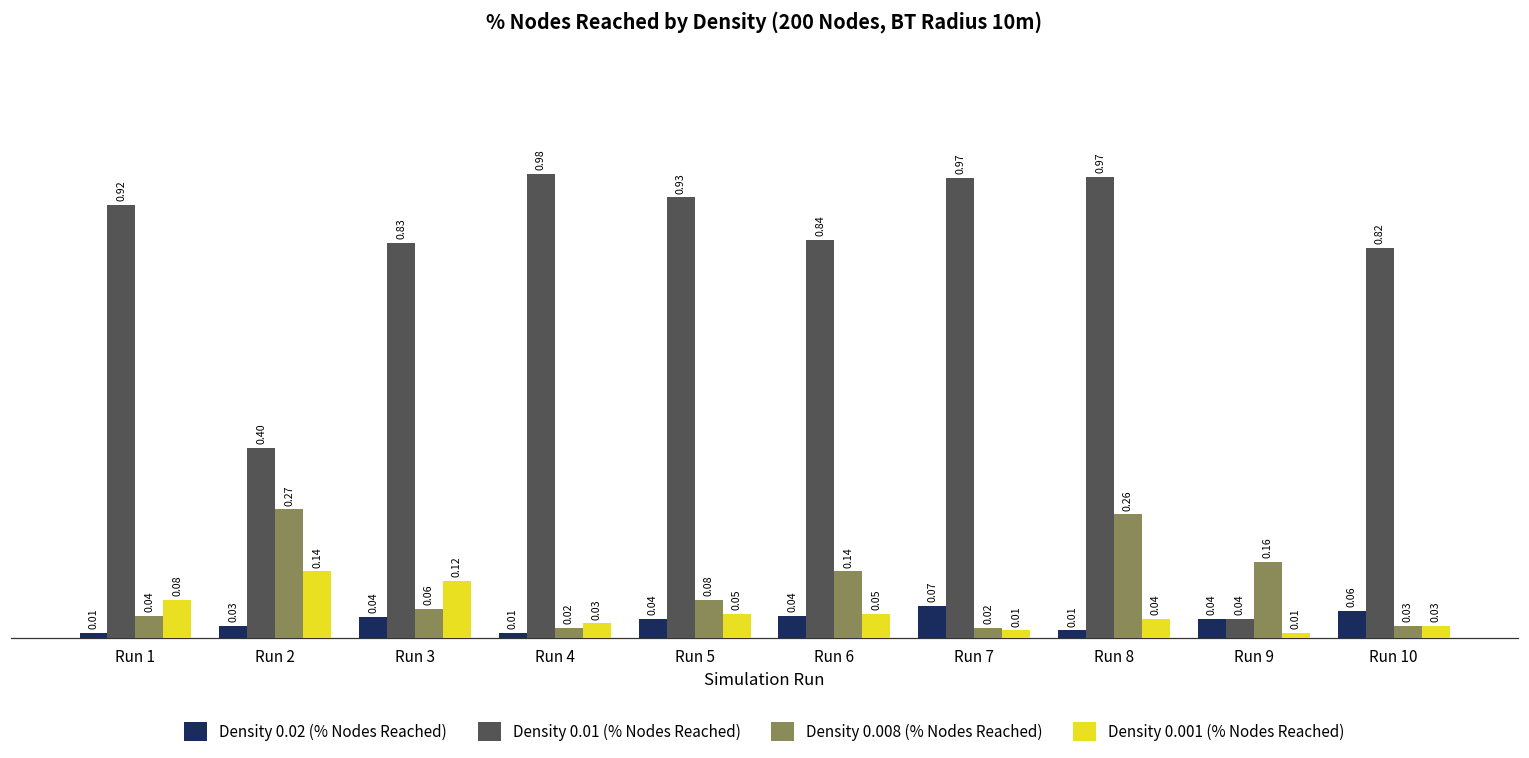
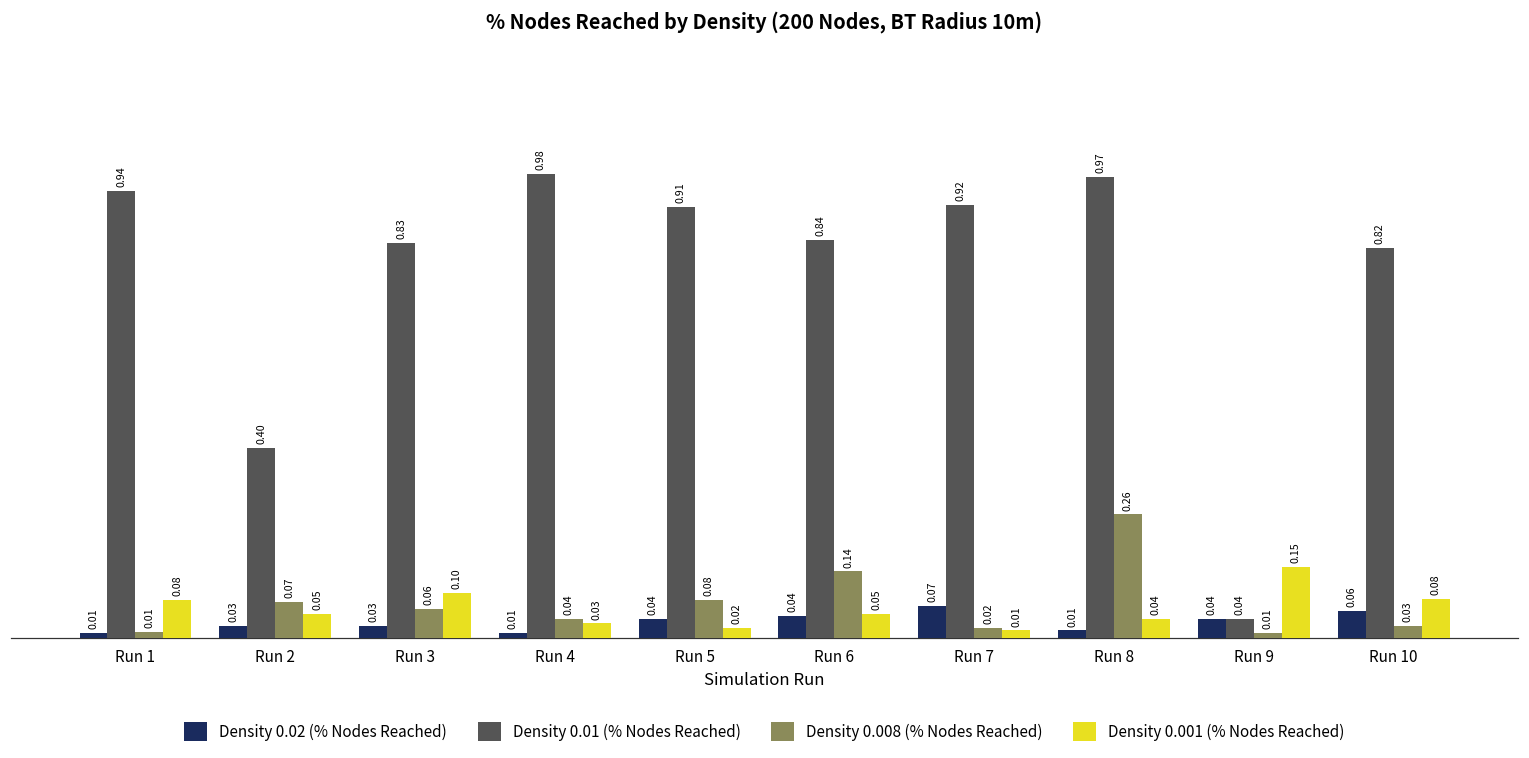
Density 0.01 (% Nodes Reached), Run 1: 0.92 -> 0.94
Density 0.008 (% Nodes Reached), Run 1: 0.04 -> 0.01
Density 0.008 (% Nodes Reached), Run 2: 0.27 -> 0.07
Density 0.001 (% Nodes Reached), Run 2: 0.14 -> 0.05
Density 0.02 (% Nodes Reached), Run 3: 0.04 -> 0.03
Density 0.001 (% Nodes Reached), Run 3: 0.12 -> 0.10
Density 0.008 (% Nodes Reached), Run 4: 0.02 -> 0.04
Density 0.01 (% Nodes Reached), Run 5: 0.93 -> 0.91
Density 0.001 (% Nodes Reached), Run 5: 0.05 -> 0.02
Density 0.01 (% Nodes Reached), Run 7: 0.97 -> 0.92
Density 0.008 (% Nodes Reached), Run 9: 0.16 -> 0.01
Density 0.001 (% Nodes Reached), Run 9: 0.01 -> 0.15
Density 0.001 (% Nodes Reached), Run 10: 0.03 -> 0.08
